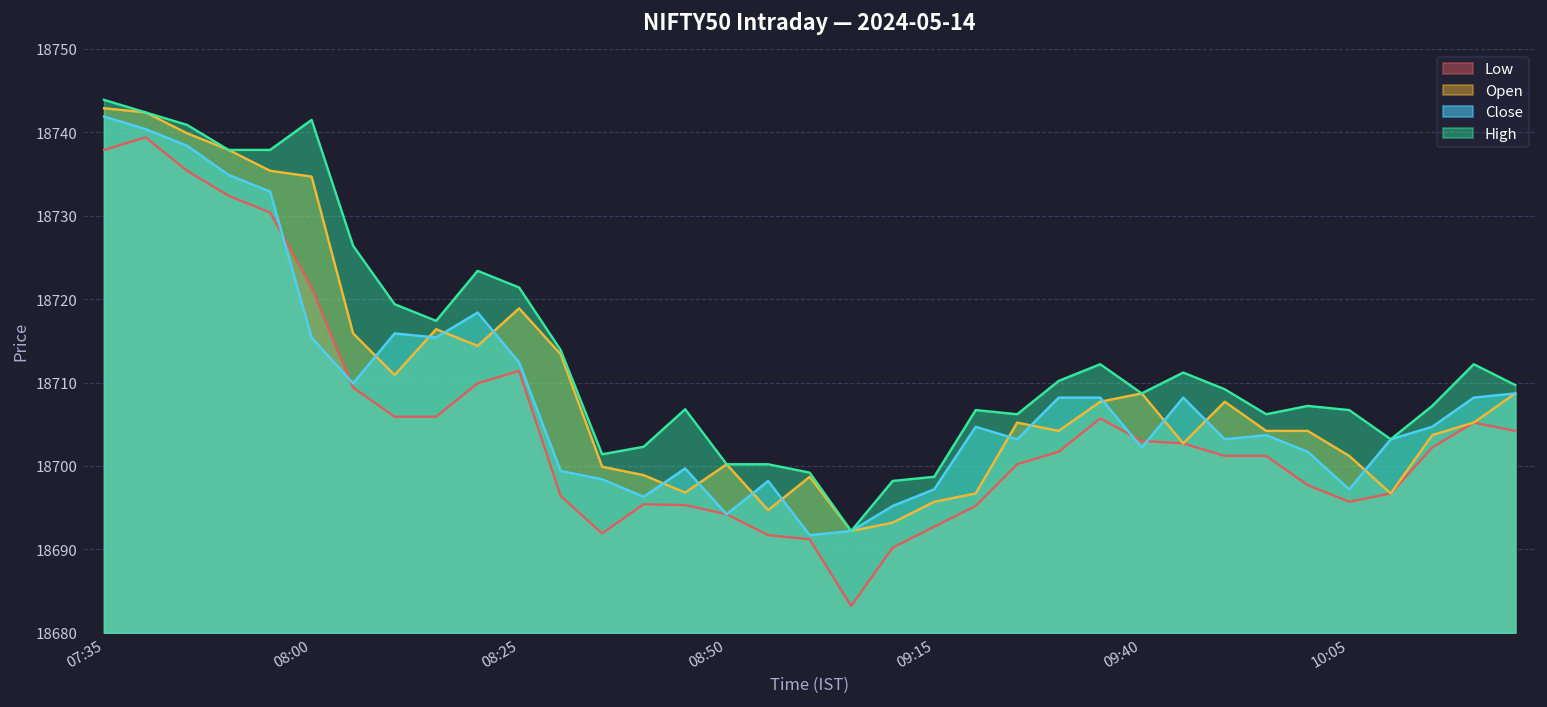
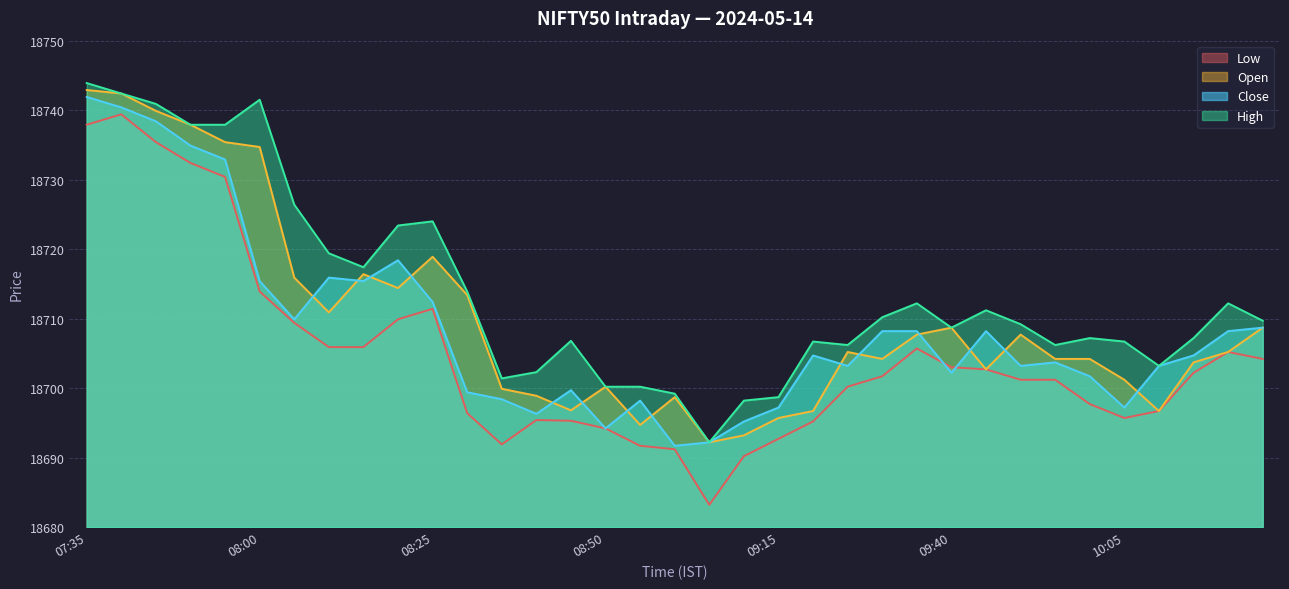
Low, 08:00: 18721 -> 18714
High, 08:25: 18721 -> 18724
